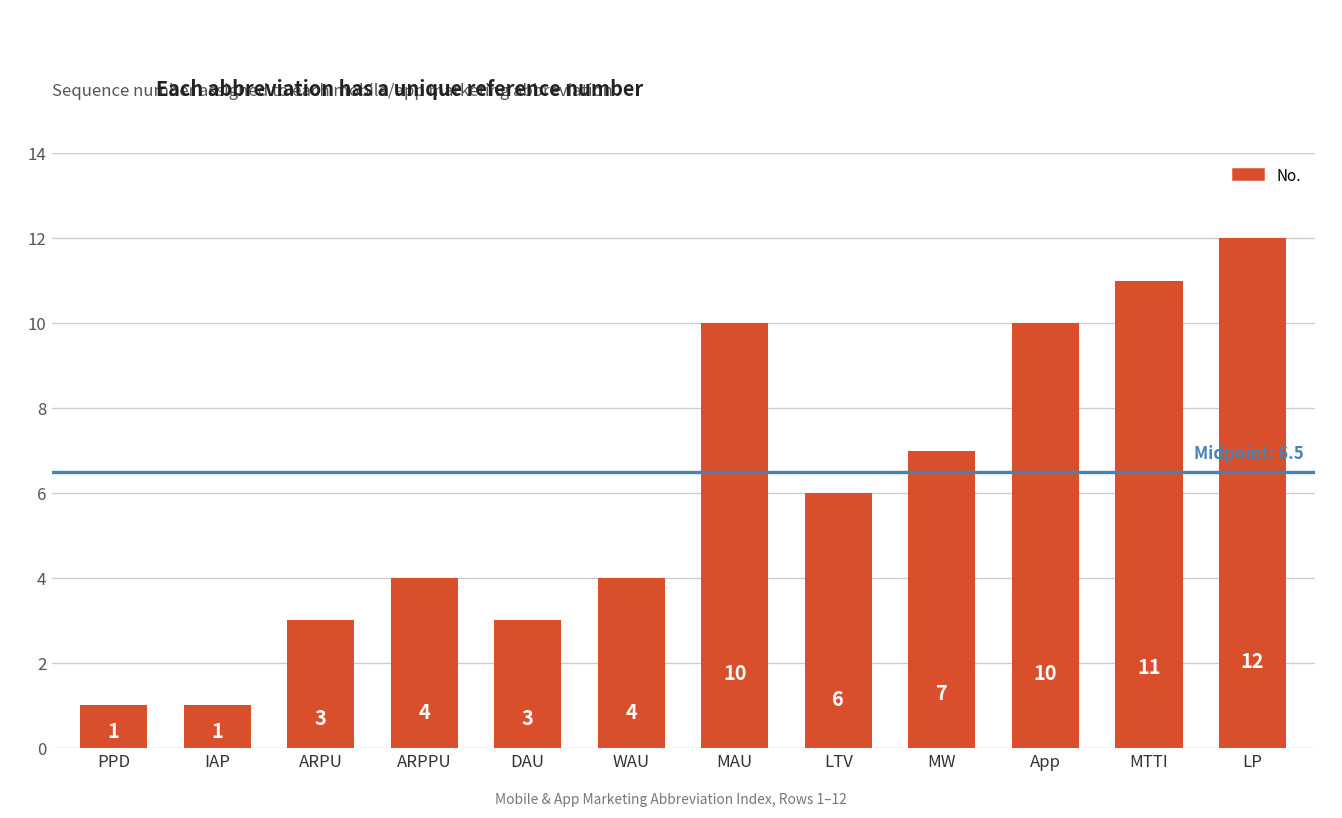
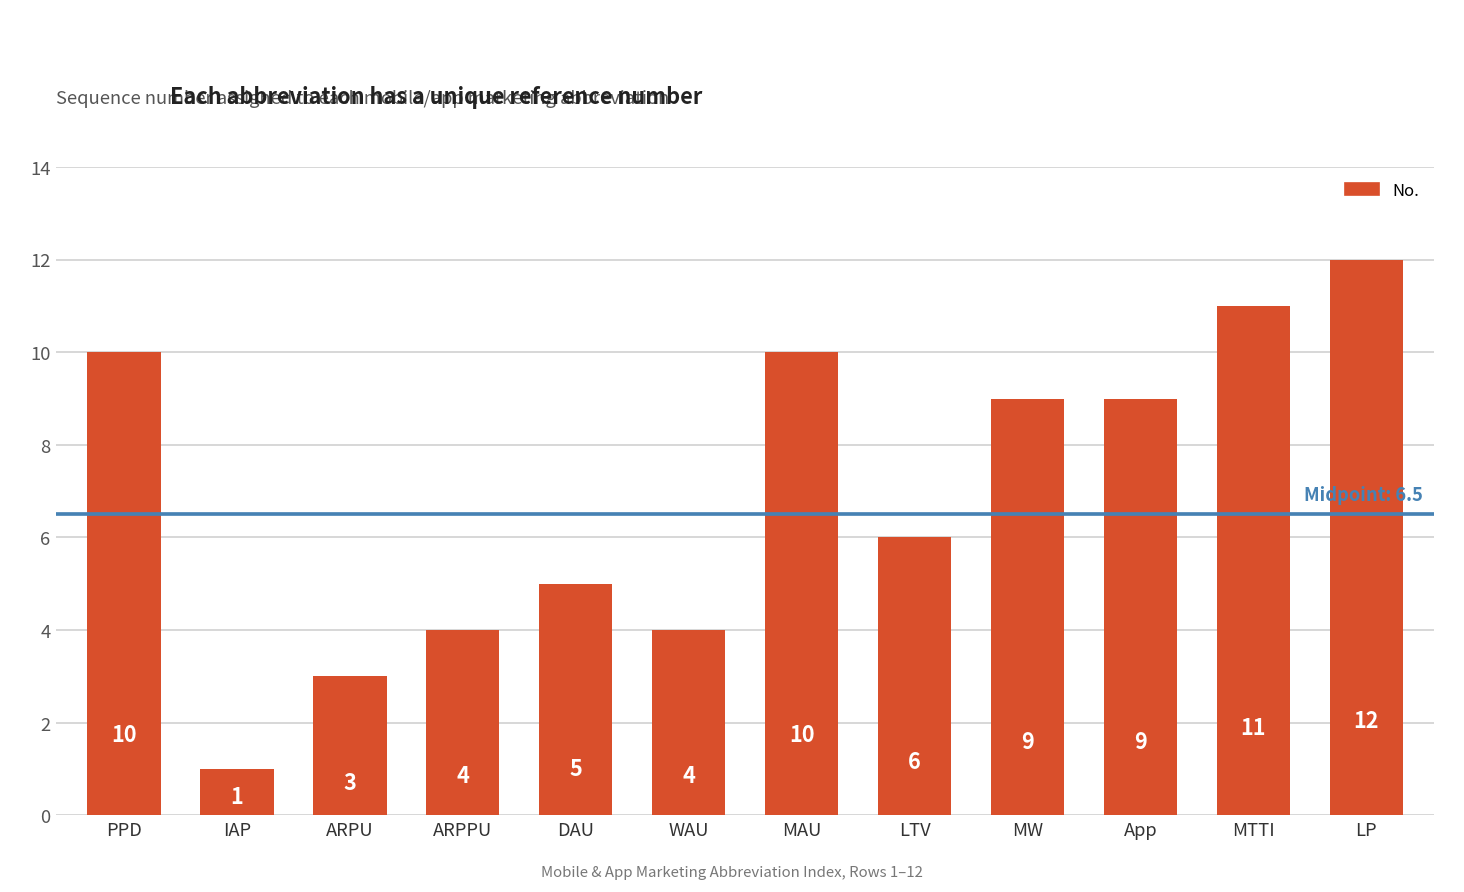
PPD: 1 -> 10
DAU: 3 -> 5
MW: 7 -> 9
App: 10 -> 9
